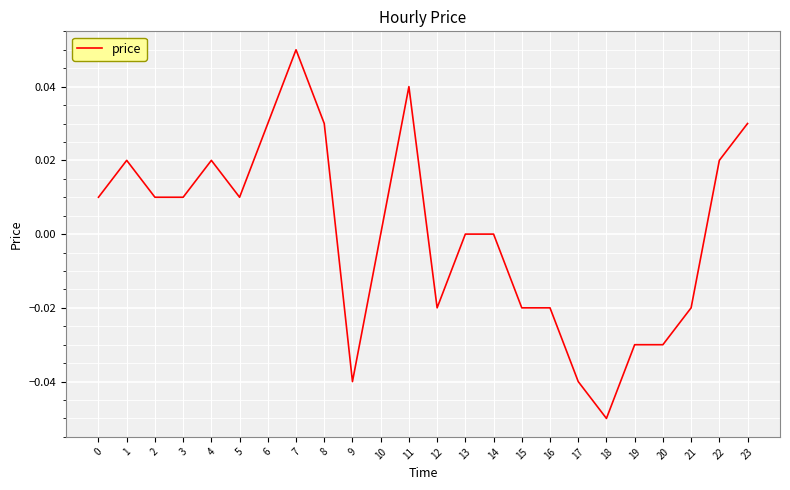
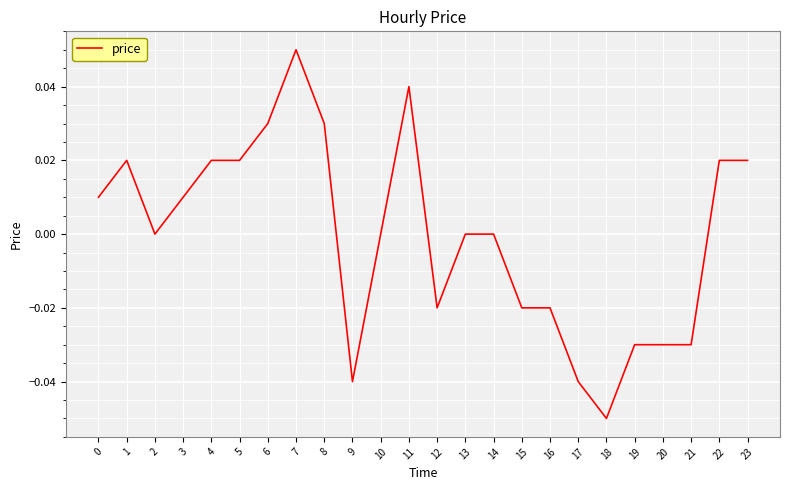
2: 0.01 -> 0.00
5: 0.01 -> 0.02
21: -0.02 -> -0.03
23: 0.03 -> 0.02
